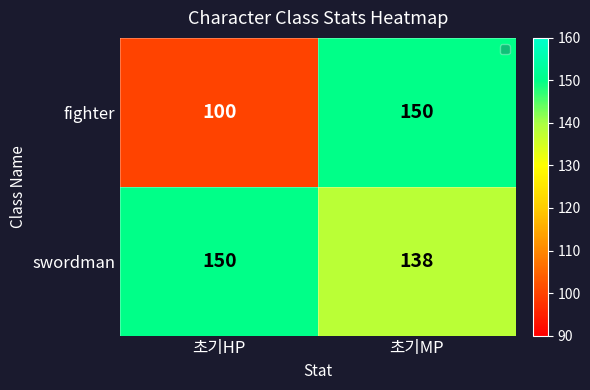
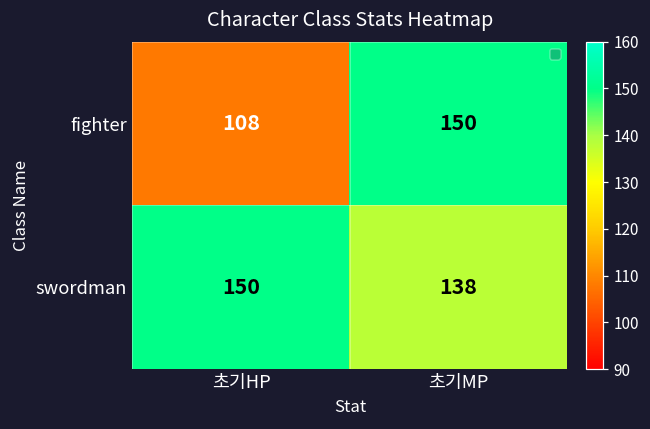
fighter, 초기HP: 100 -> 108
